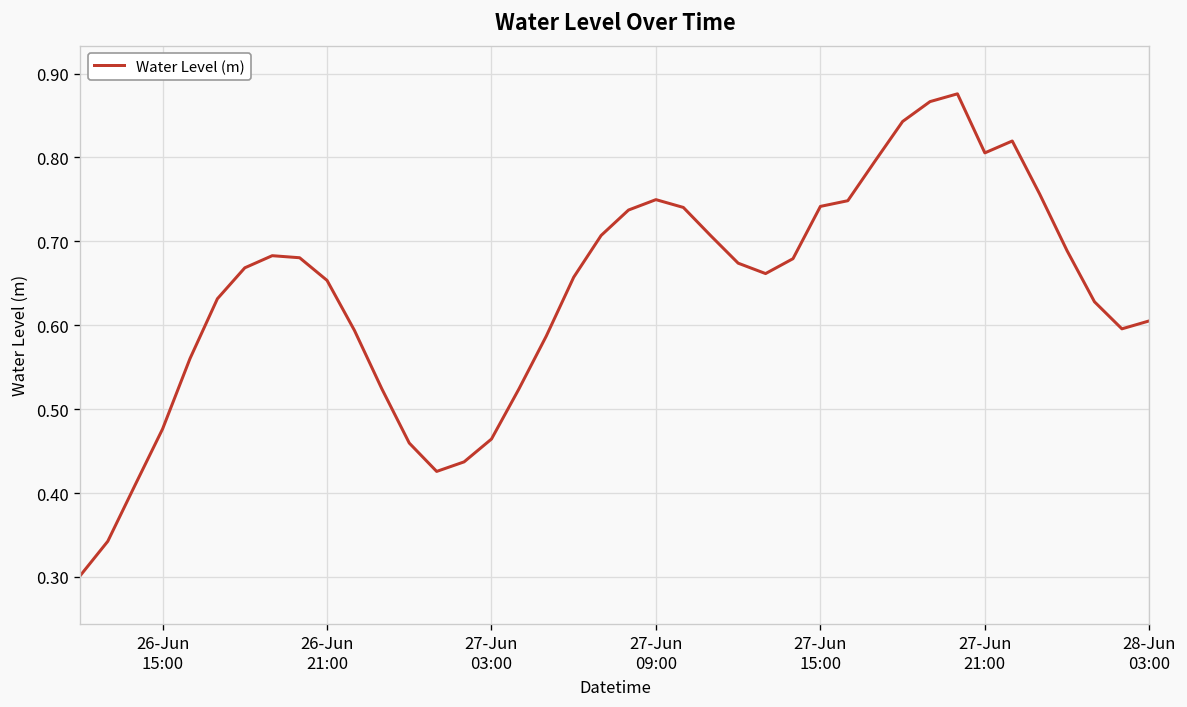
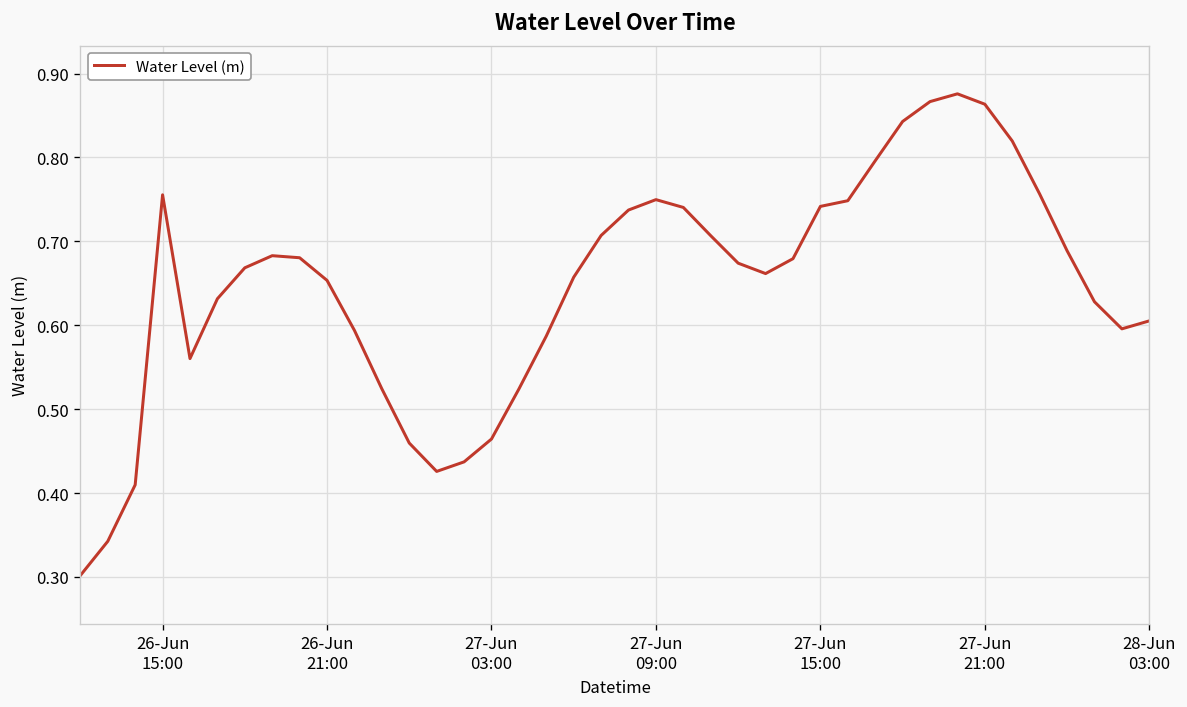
26-Jun 15:00: 0.48 -> 0.76
27-Jun 21:00: 0.81 -> 0.86
